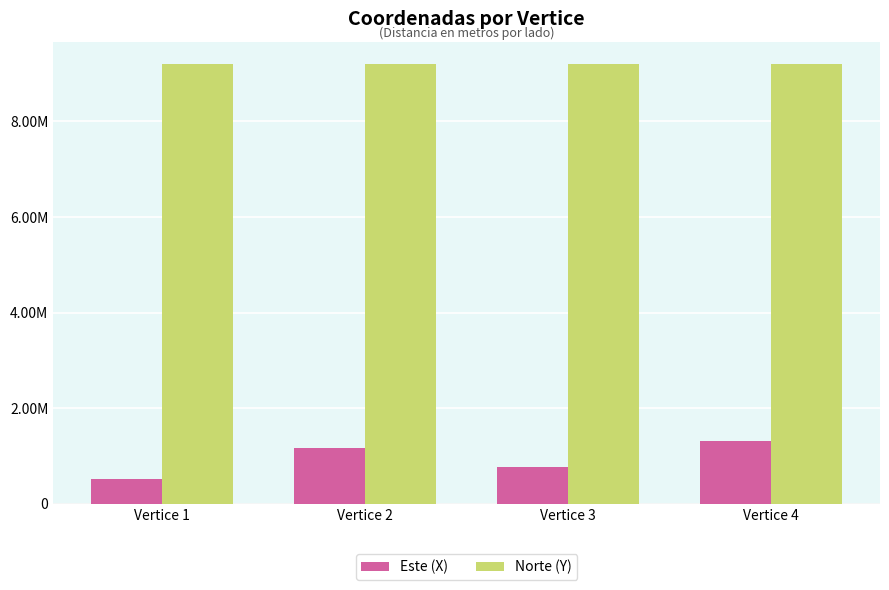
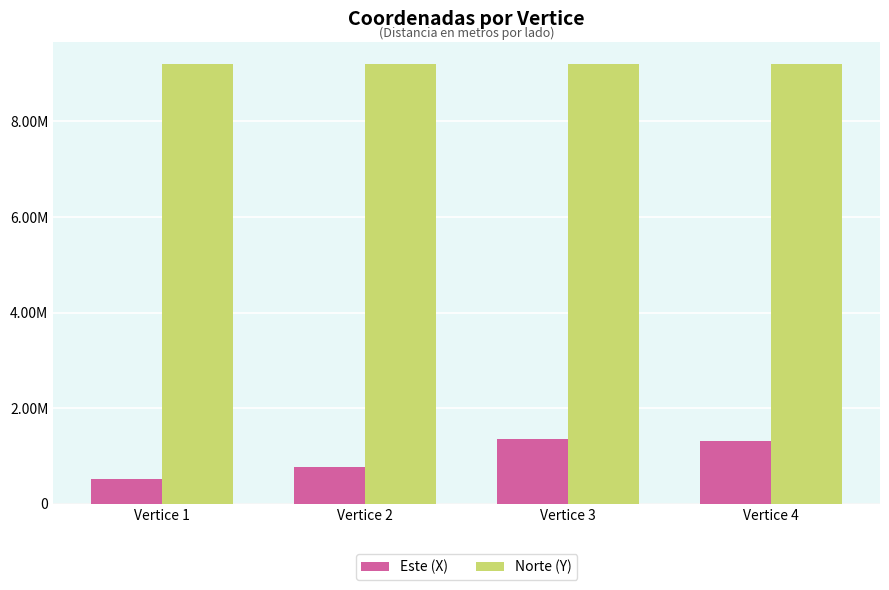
Este (X), Vertice 2: 1200000 -> 800000
Este (X), Vertice 3: 800000 -> 1400000
